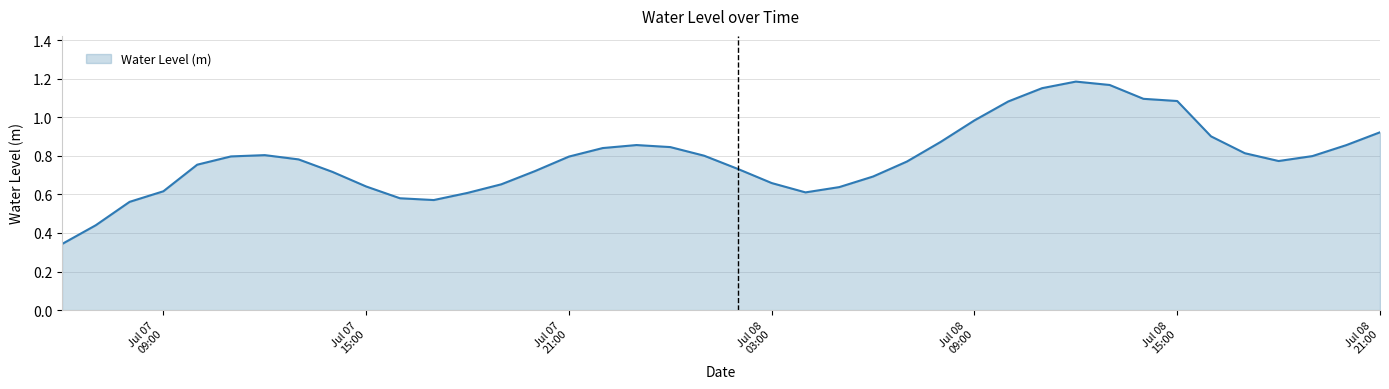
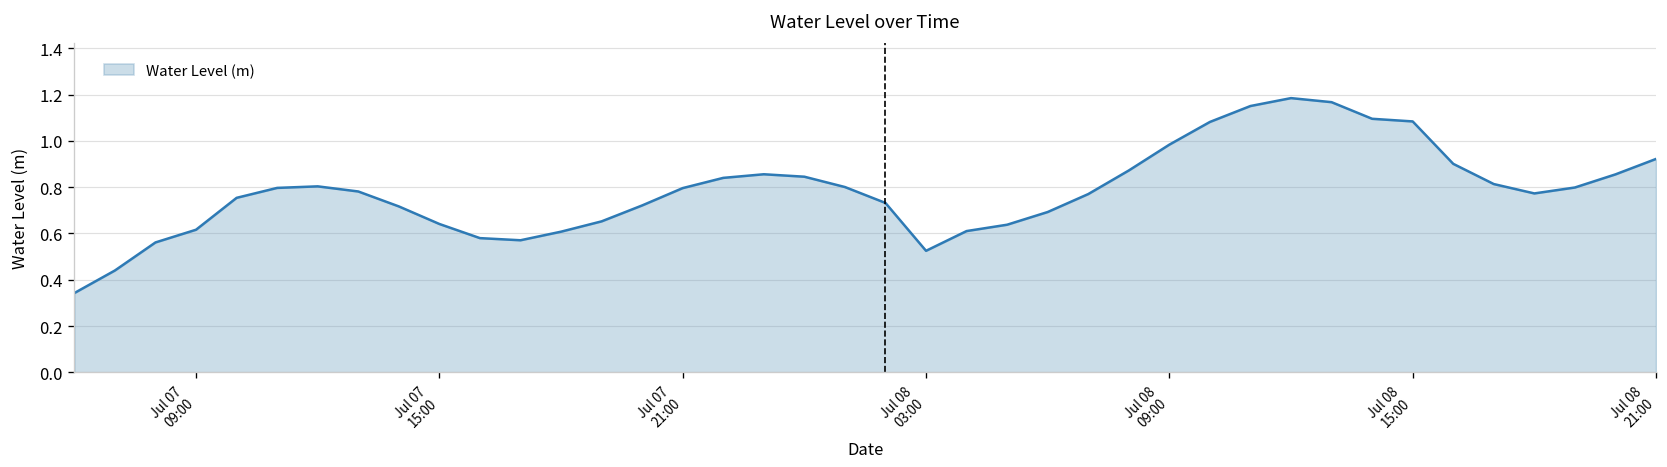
Jul 08 03:00: 0.66 -> 0.53
